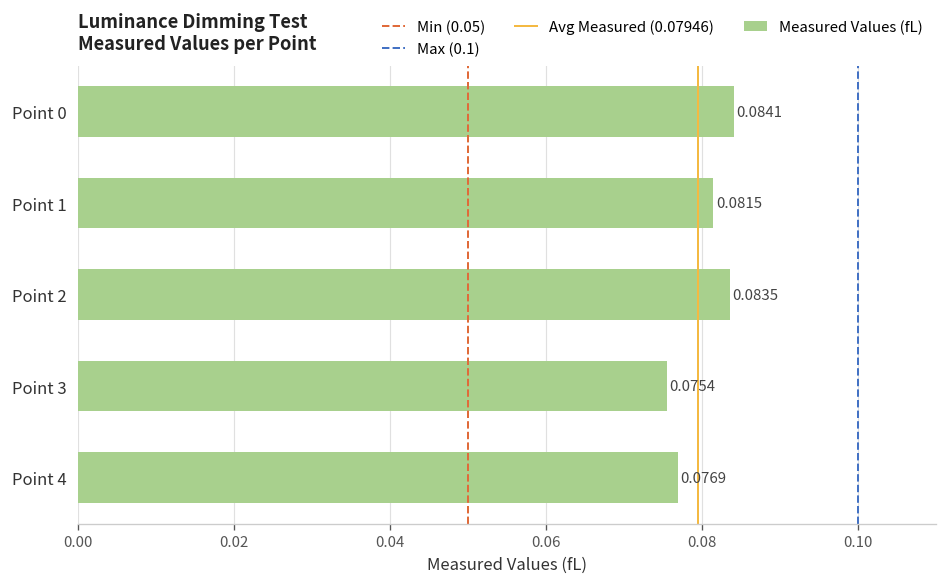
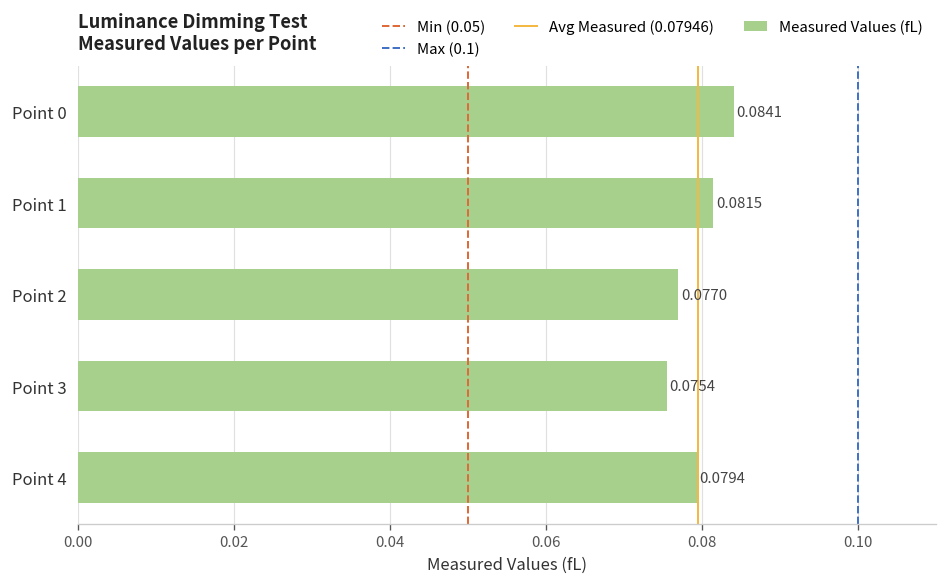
Point 2: 0.0835 -> 0.0770
Point 4: 0.0769 -> 0.0794
